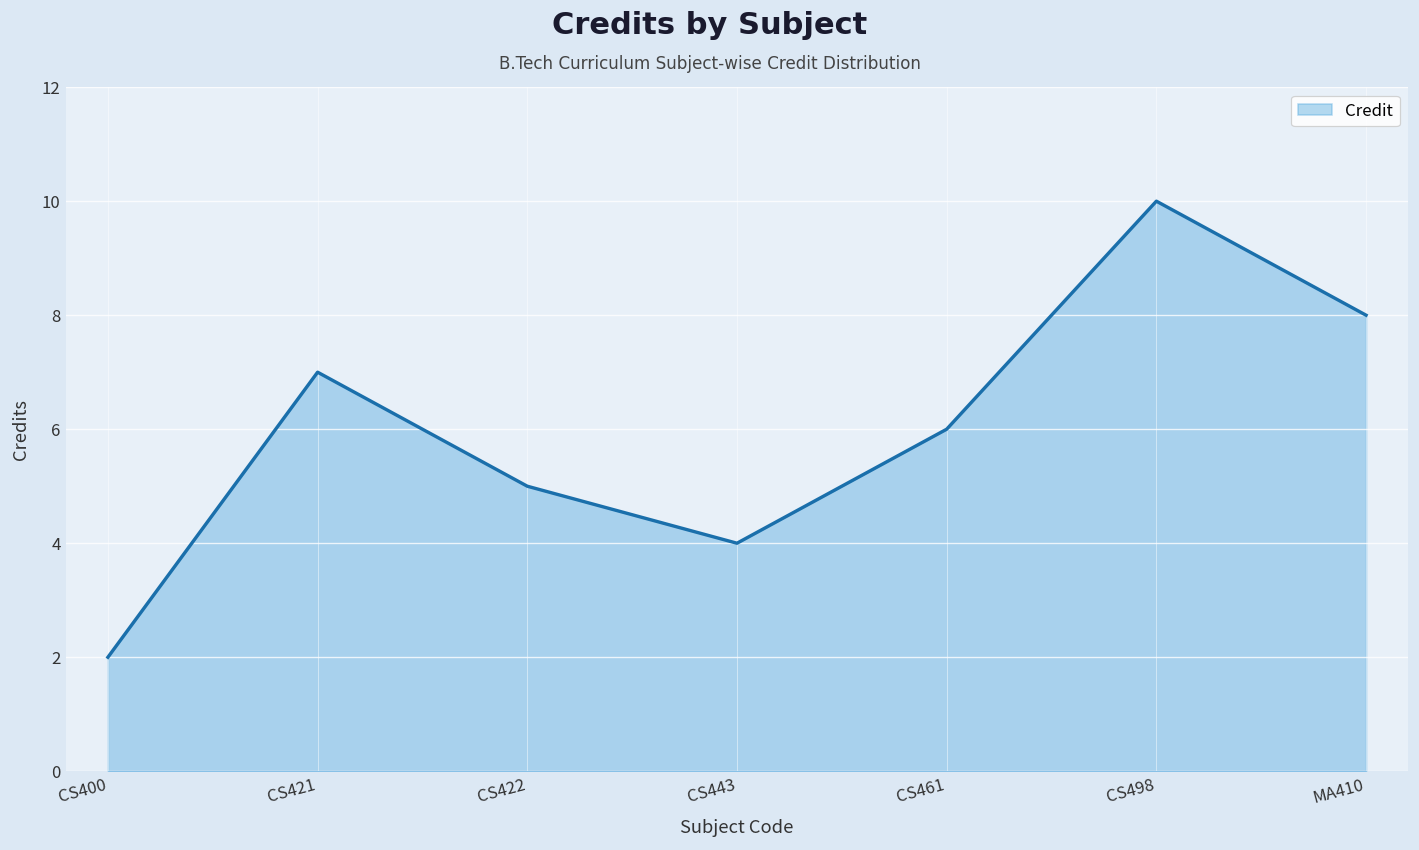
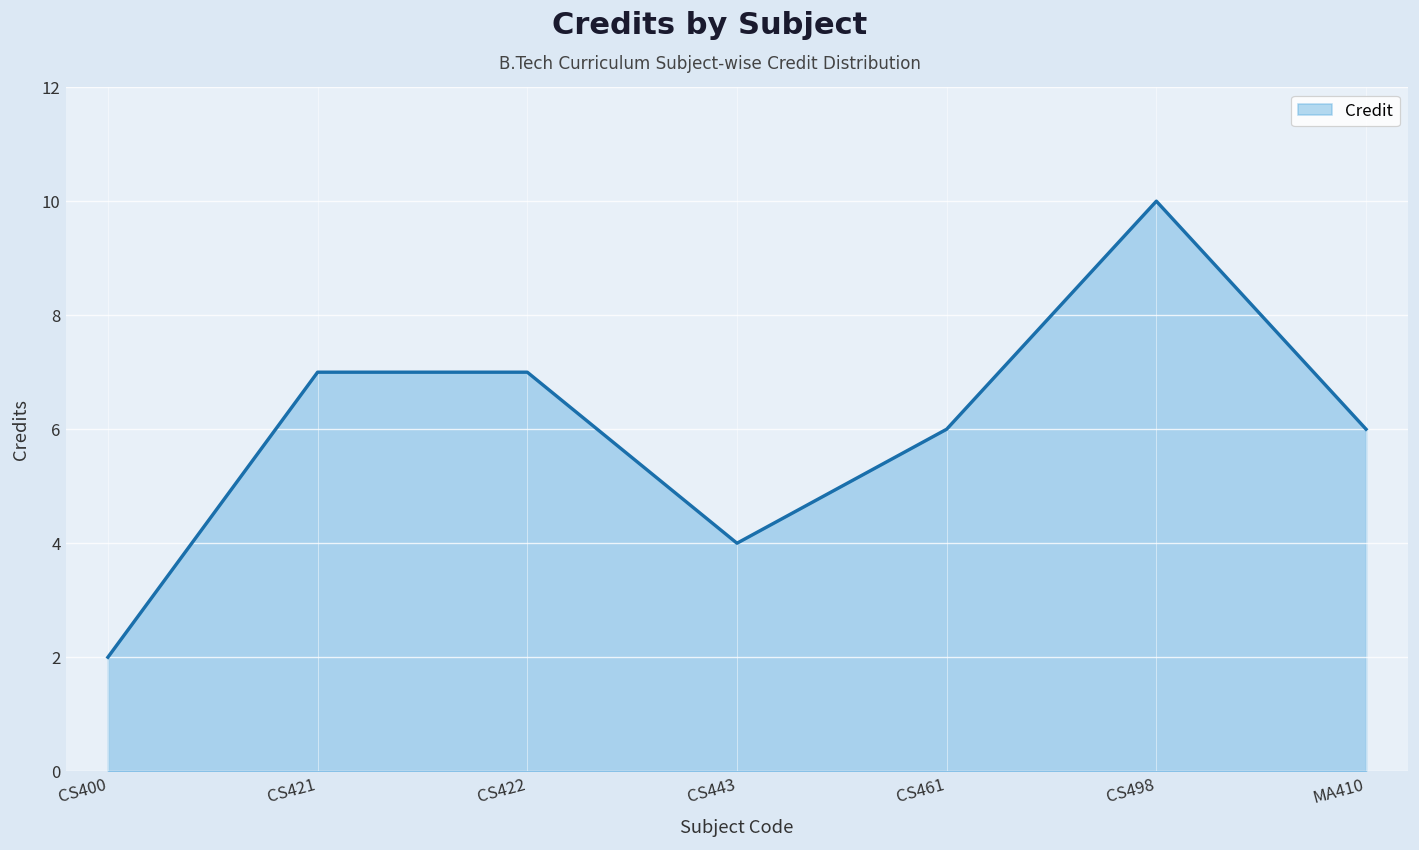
CS422: 5 -> 7
MA410: 8 -> 6
